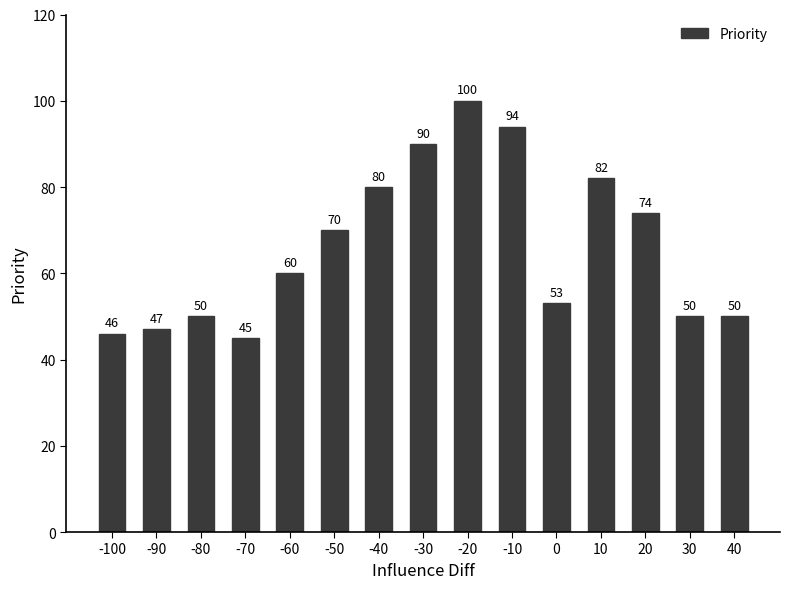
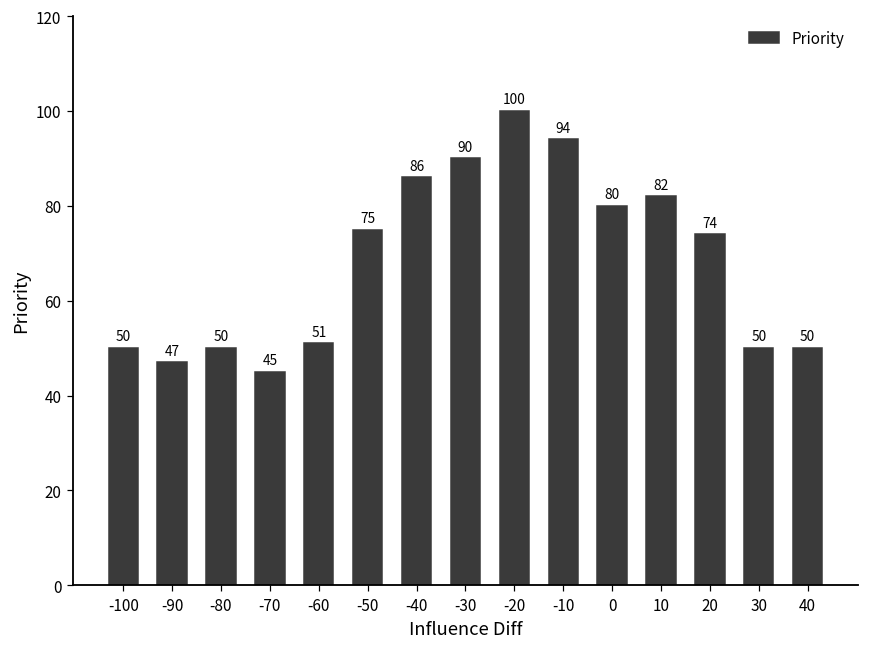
-100: 46 -> 50
-60: 60 -> 51
-50: 70 -> 75
-40: 80 -> 86
0: 53 -> 80
